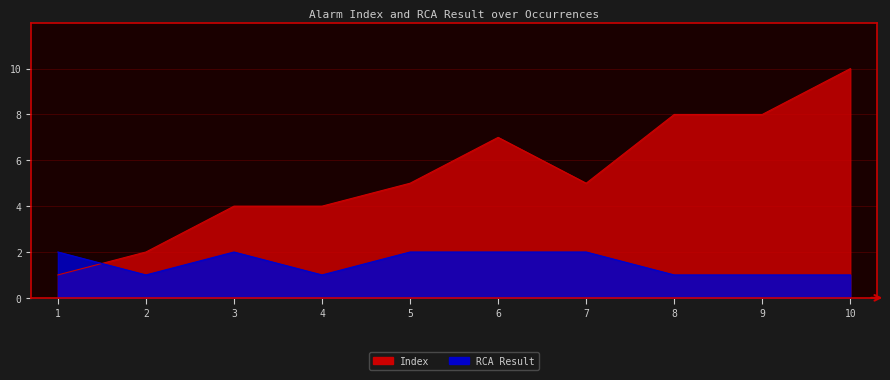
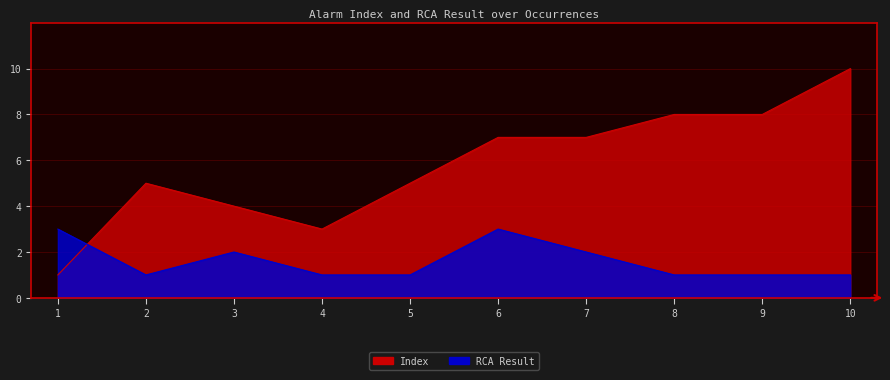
RCA Result, 1: 2 -> 3
Index, 2: 2 -> 5
Index, 4: 4 -> 3
RCA Result, 5: 2 -> 1
RCA Result, 6: 2 -> 3
Index, 7: 5 -> 7
